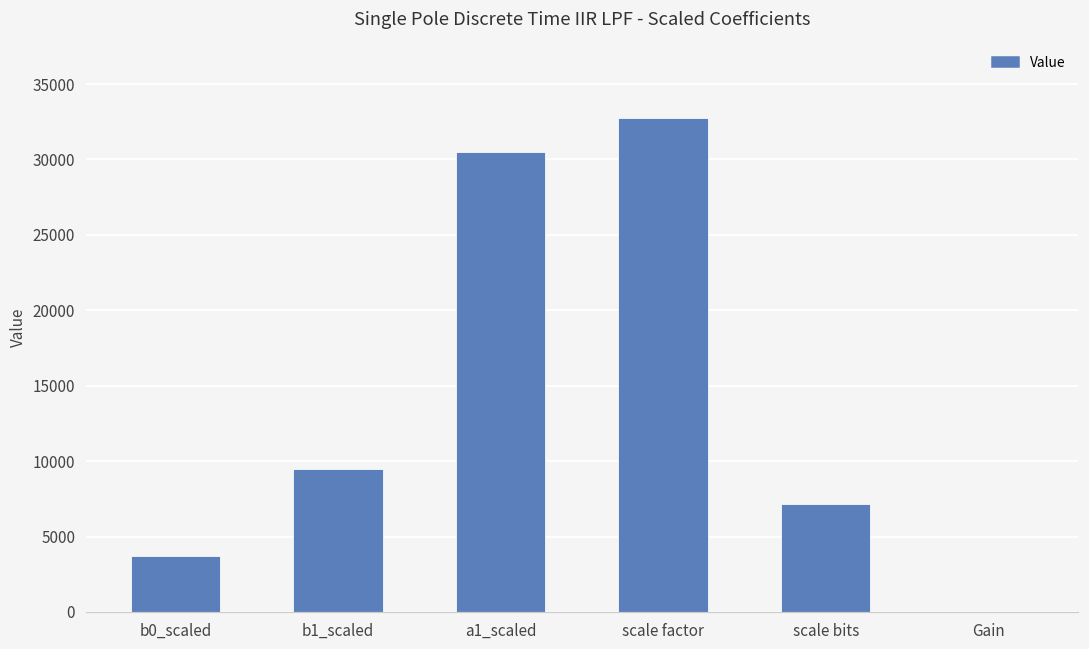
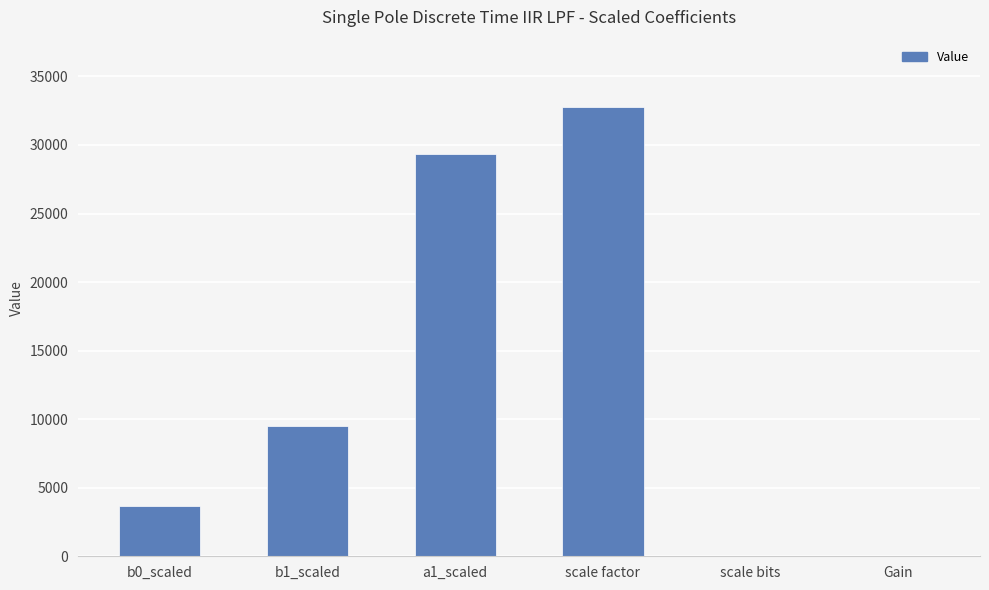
a1_scaled: 30500 -> 29400
scale bits: 7100 -> 0
